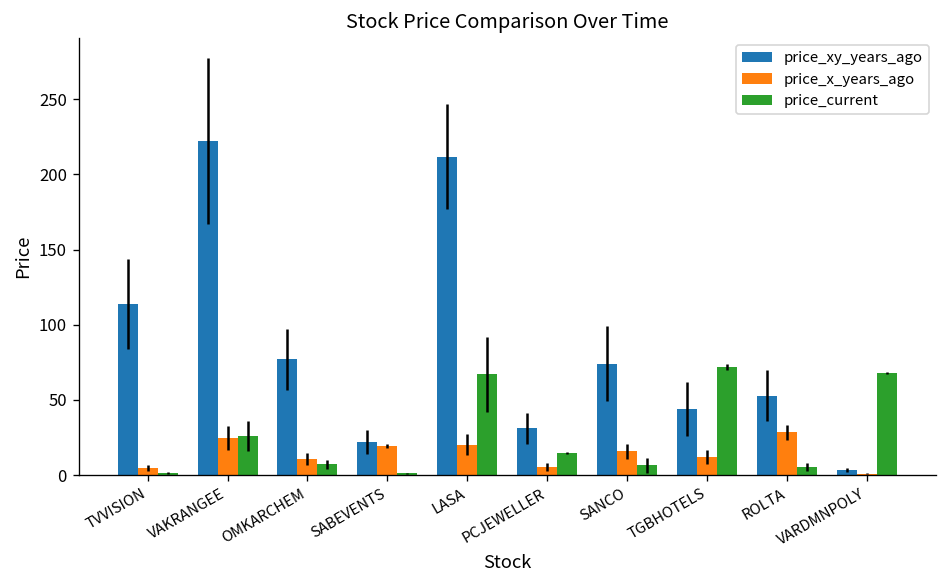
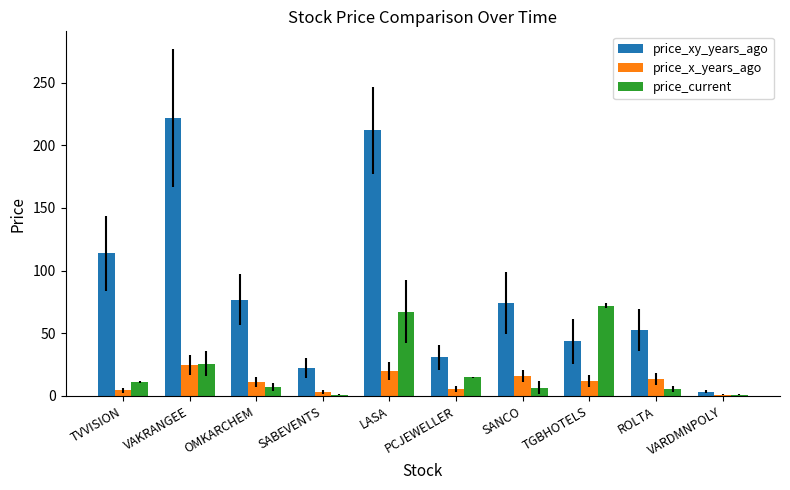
price_current, TVVISION: 1 -> 11
price_x_years_ago, SABEVENTS: 19 -> 3
price_x_years_ago, ROLTA: 29 -> 13
price_current, VARDMNPOLY: 68 -> 1
